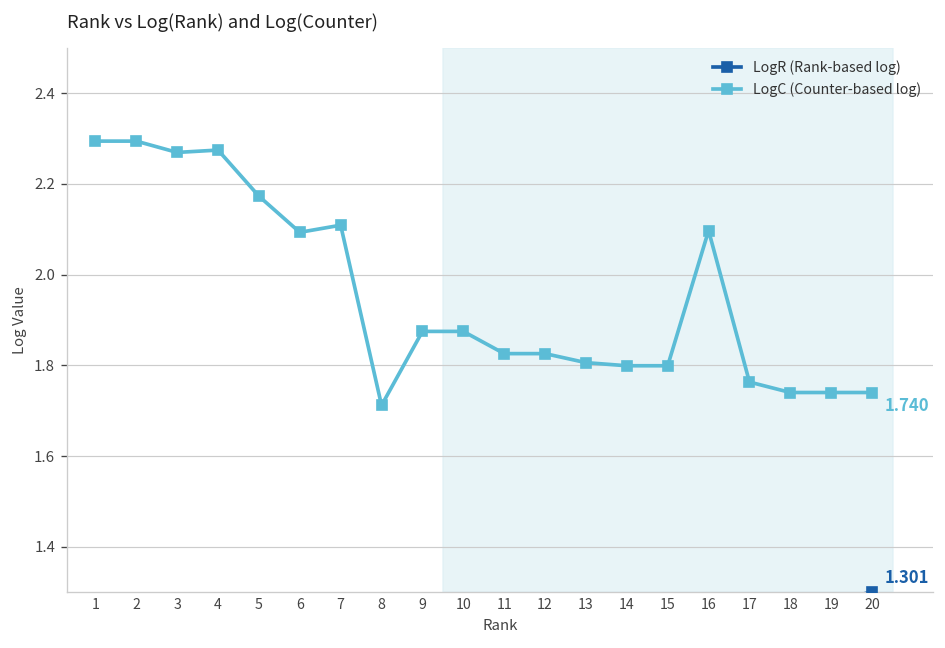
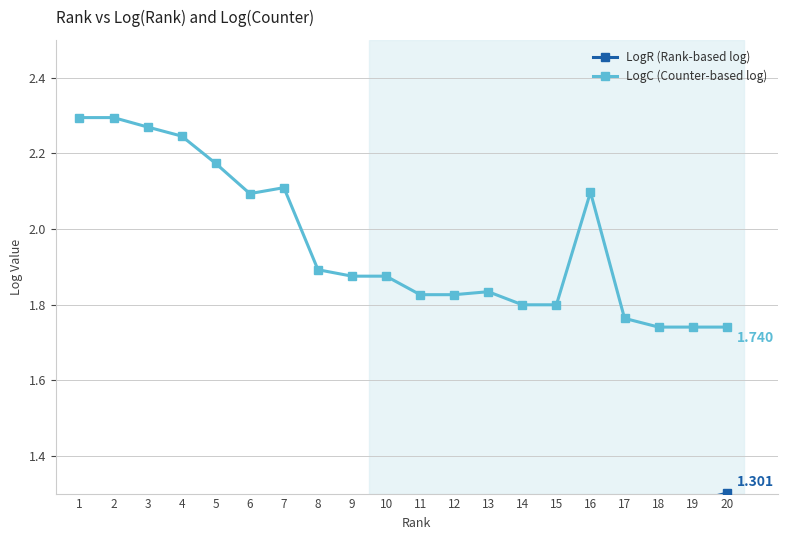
LogC (Counter-based log), 4: 2.27 -> 2.25
LogC (Counter-based log), 8: 1.71 -> 1.89
LogC (Counter-based log), 13: 1.81 -> 1.83
